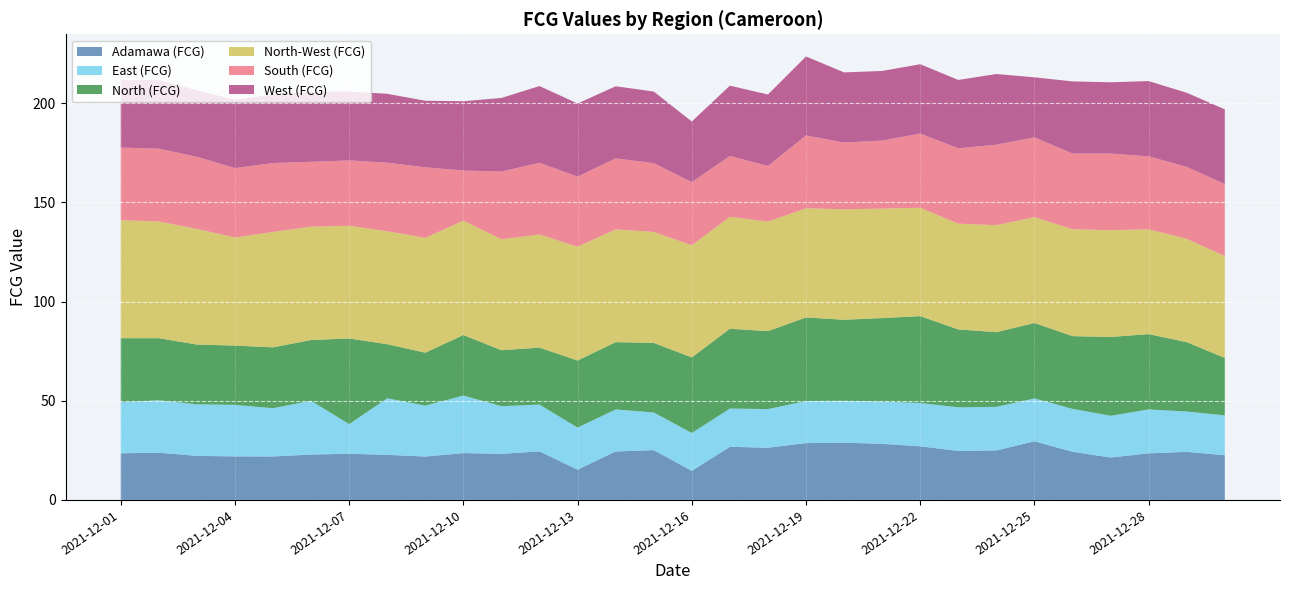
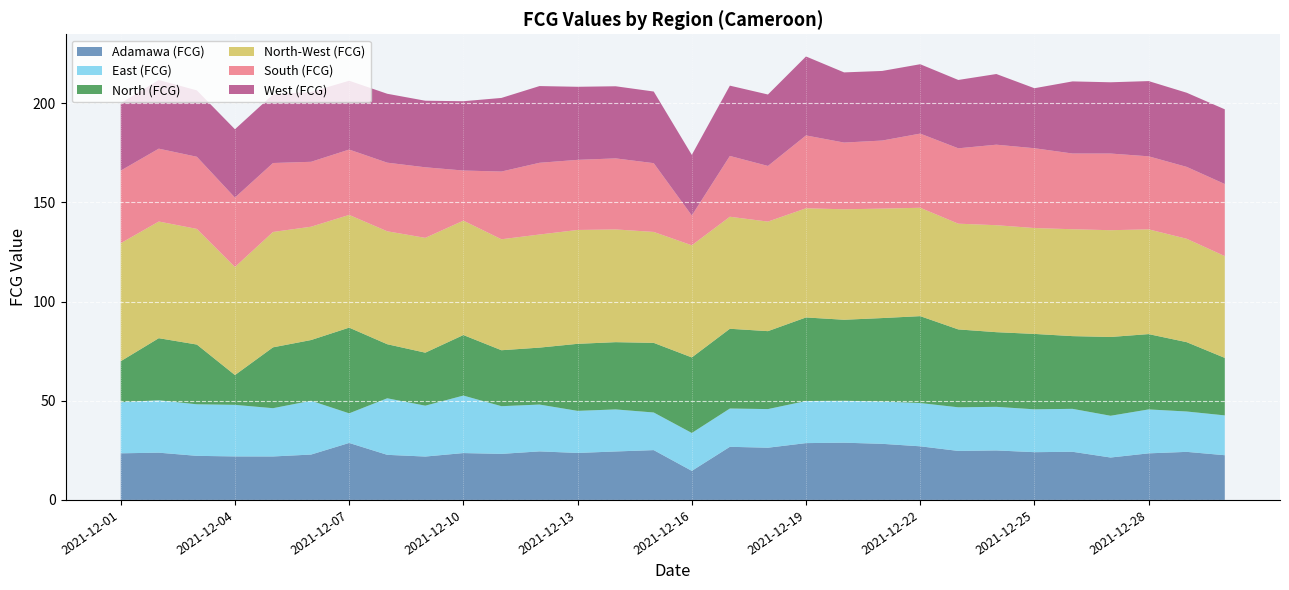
North (FCG), 2021-12-01: 32 -> 21
North (FCG), 2021-12-04: 30 -> 15
Adamawa (FCG), 2021-12-07: 23 -> 29
Adamawa (FCG), 2021-12-13: 15 -> 24
South (FCG), 2021-12-16: 32 -> 15
Adamawa (FCG), 2021-12-25: 30 -> 24
